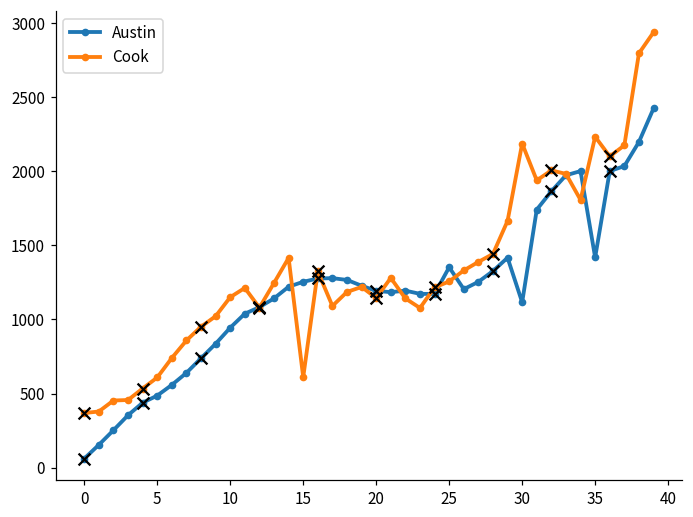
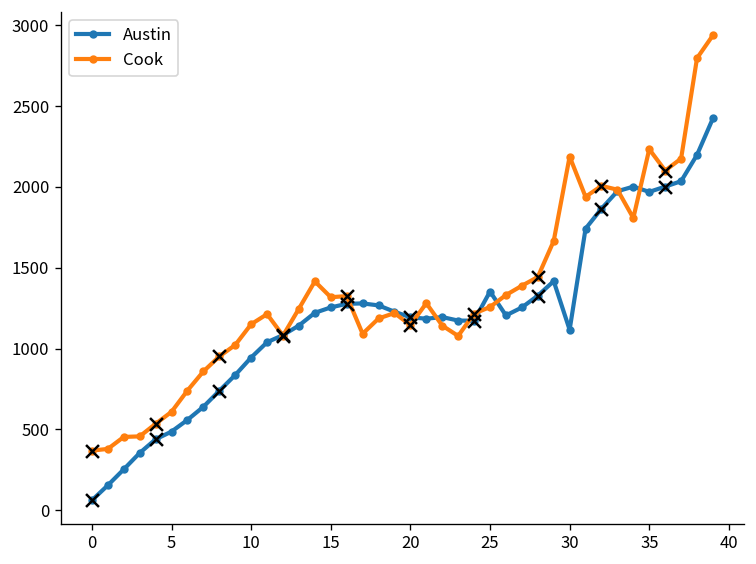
Cook, 15: 610 -> 1320
Austin, 35: 1420 -> 1970
